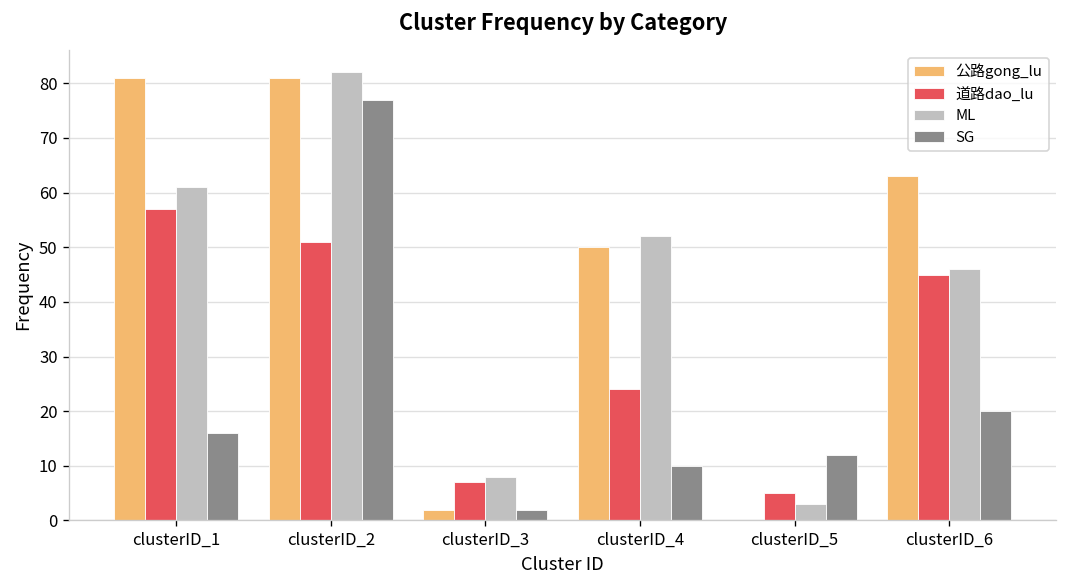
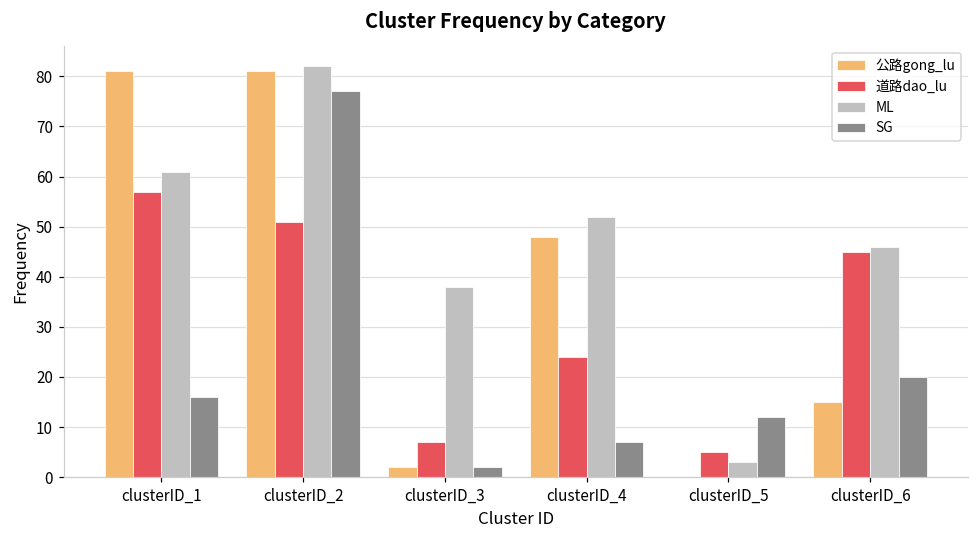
ML, clusterID_3: 8 -> 38
公路gong_lu, clusterID_4: 50 -> 48
SG, clusterID_4: 10 -> 7
公路gong_lu, clusterID_6: 63 -> 15
